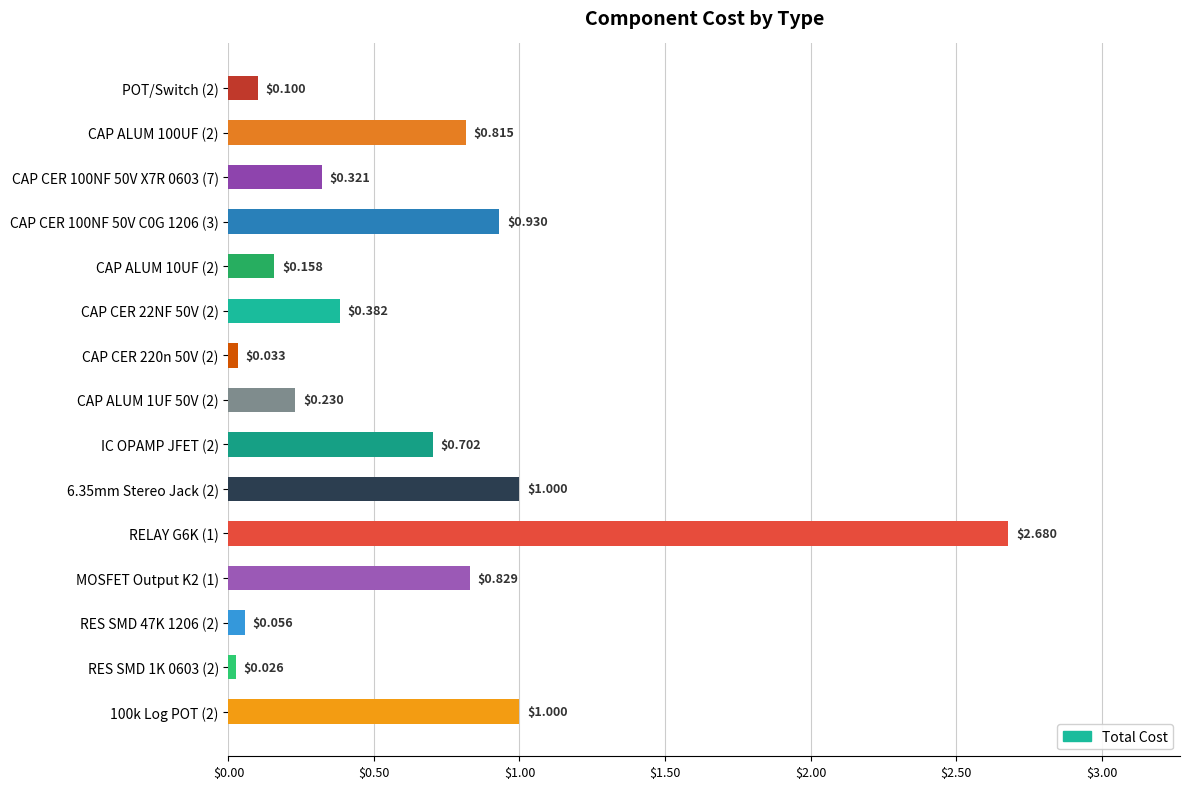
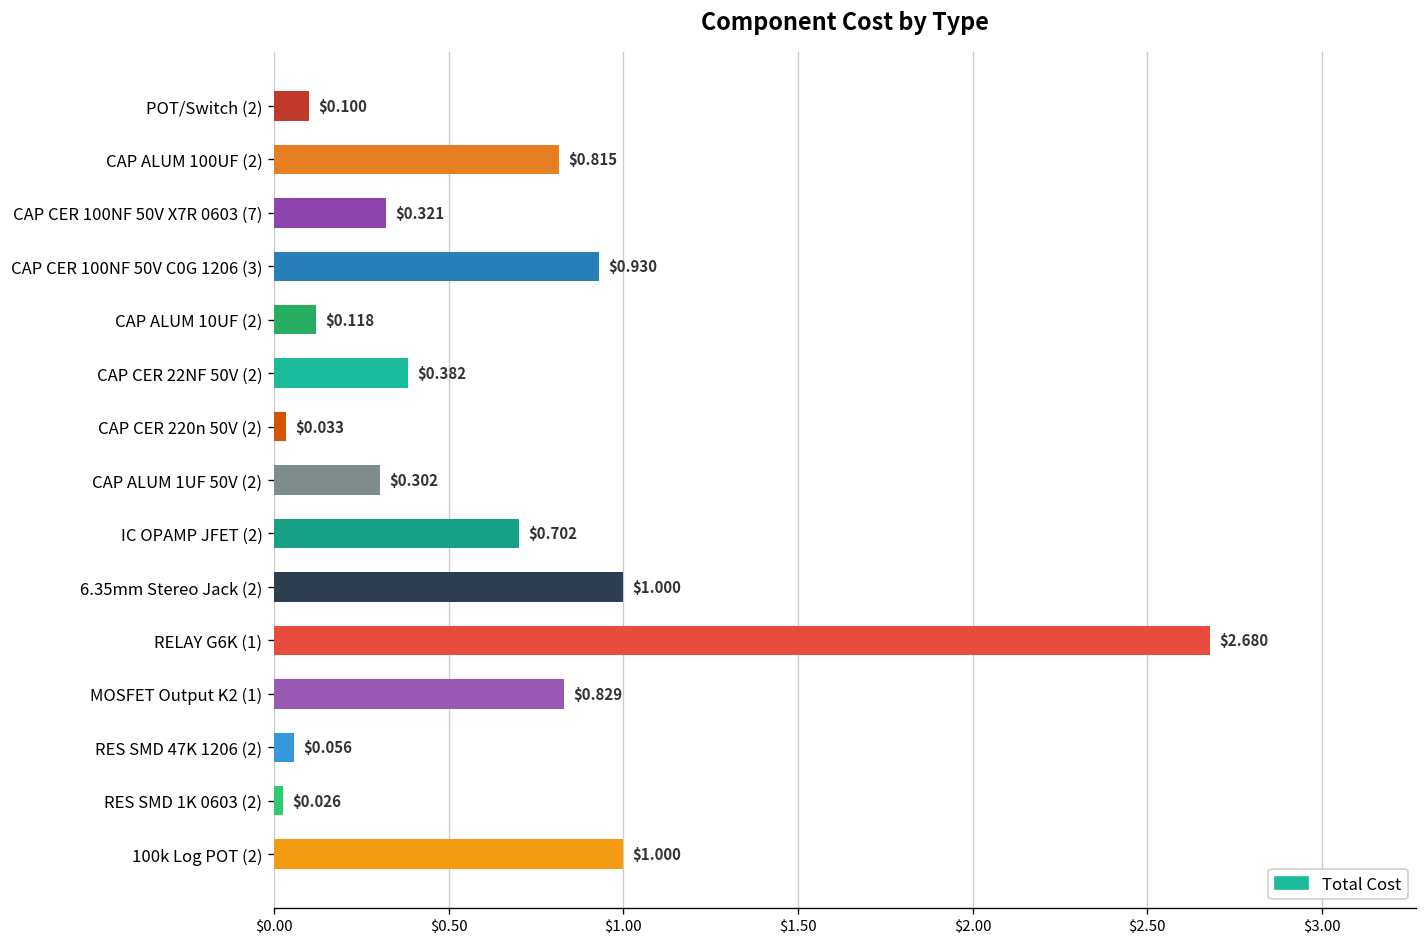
CAP ALUM 10UF (2): $0.158 -> $0.118
CAP ALUM 1UF 50V (2): $0.230 -> $0.302
